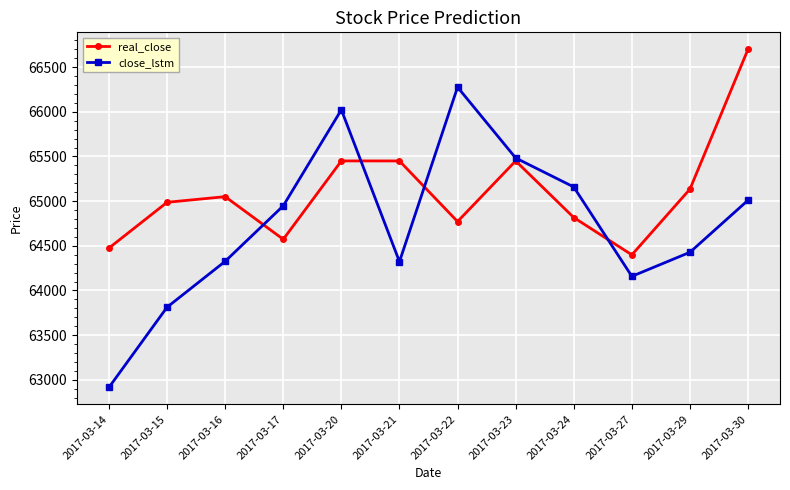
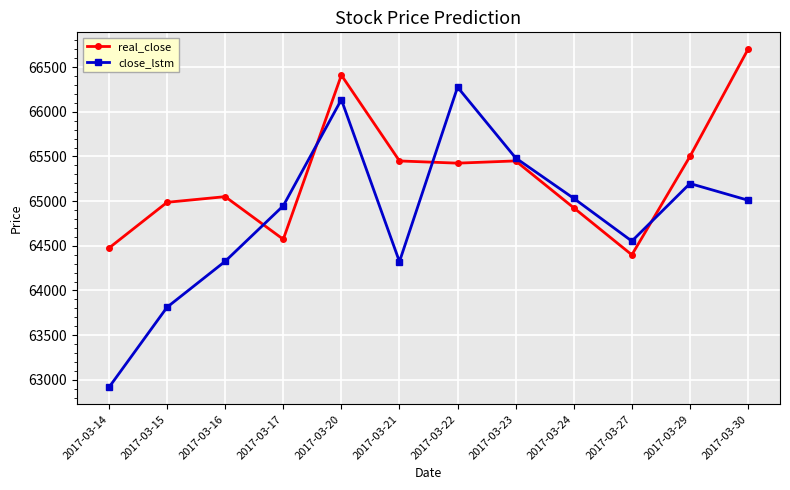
real_close, 2017-03-20: 65500 -> 66400
close_lstm, 2017-03-20: 66000 -> 66100
real_close, 2017-03-22: 64800 -> 65400
real_close, 2017-03-24: 64800 -> 64900
close_lstm, 2017-03-24: 65200 -> 65000
close_lstm, 2017-03-27: 64200 -> 64600
real_close, 2017-03-29: 65100 -> 65500
close_lstm, 2017-03-29: 64400 -> 65200
